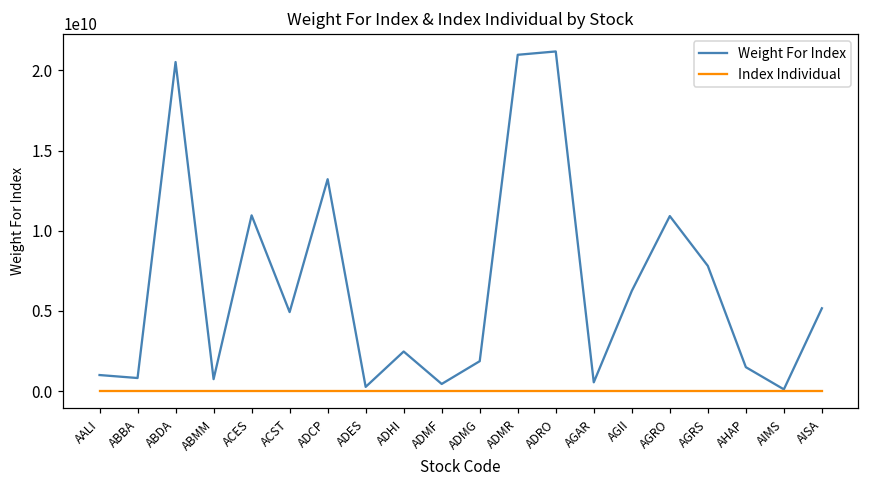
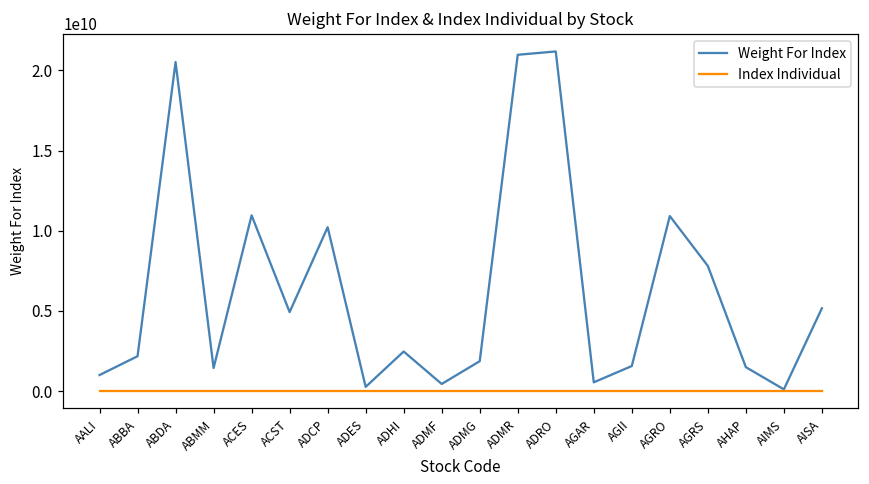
Weight For Index, ABBA: 800000000 -> 2200000000
Weight For Index, ABMM: 700000000 -> 1400000000
Weight For Index, ADCP: 13200000000 -> 10200000000
Weight For Index, AGII: 6300000000 -> 1600000000
